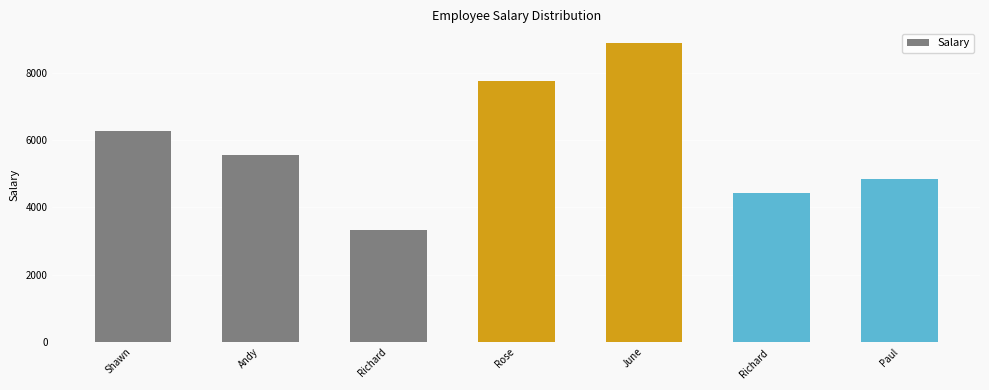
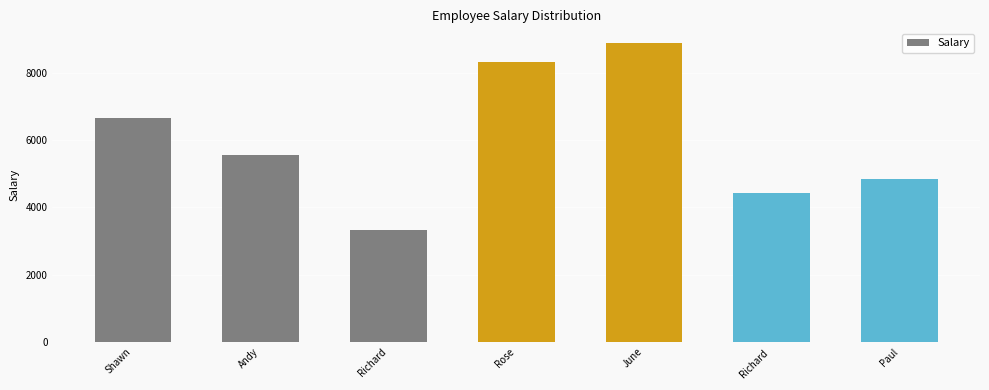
Shawn: 6300 -> 6700
Rose: 7800 -> 8300
